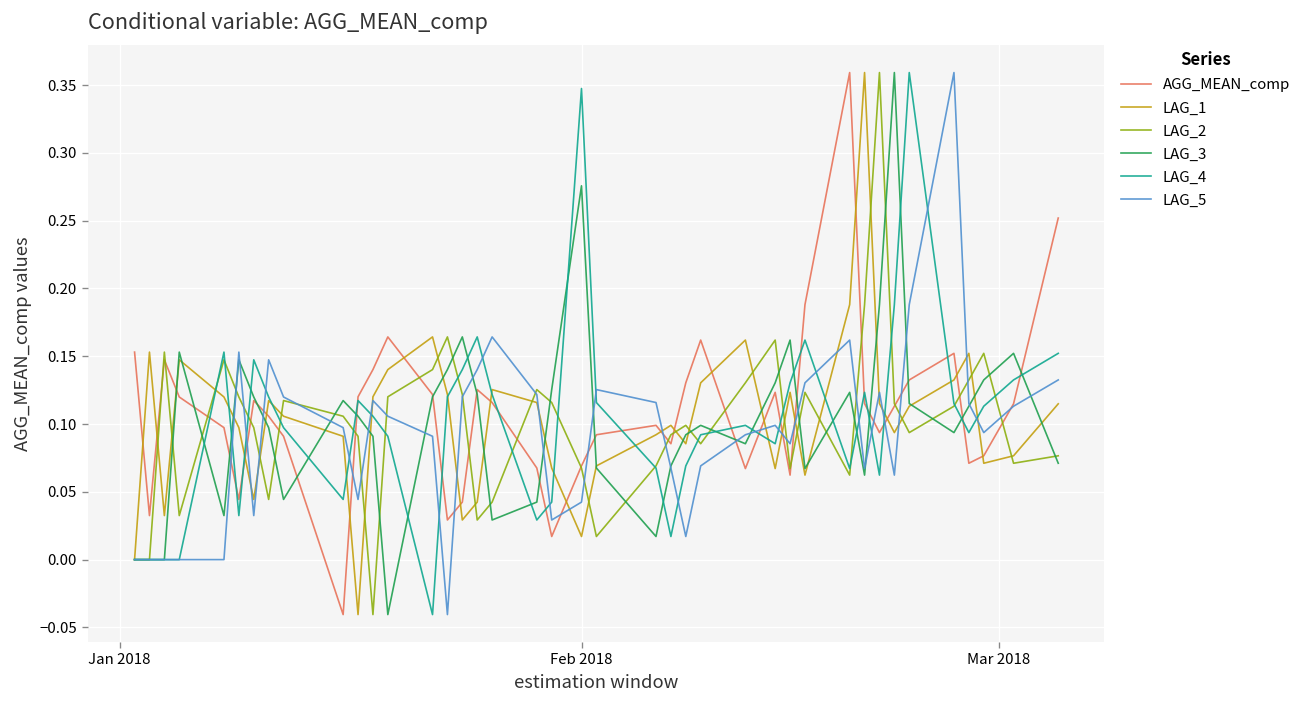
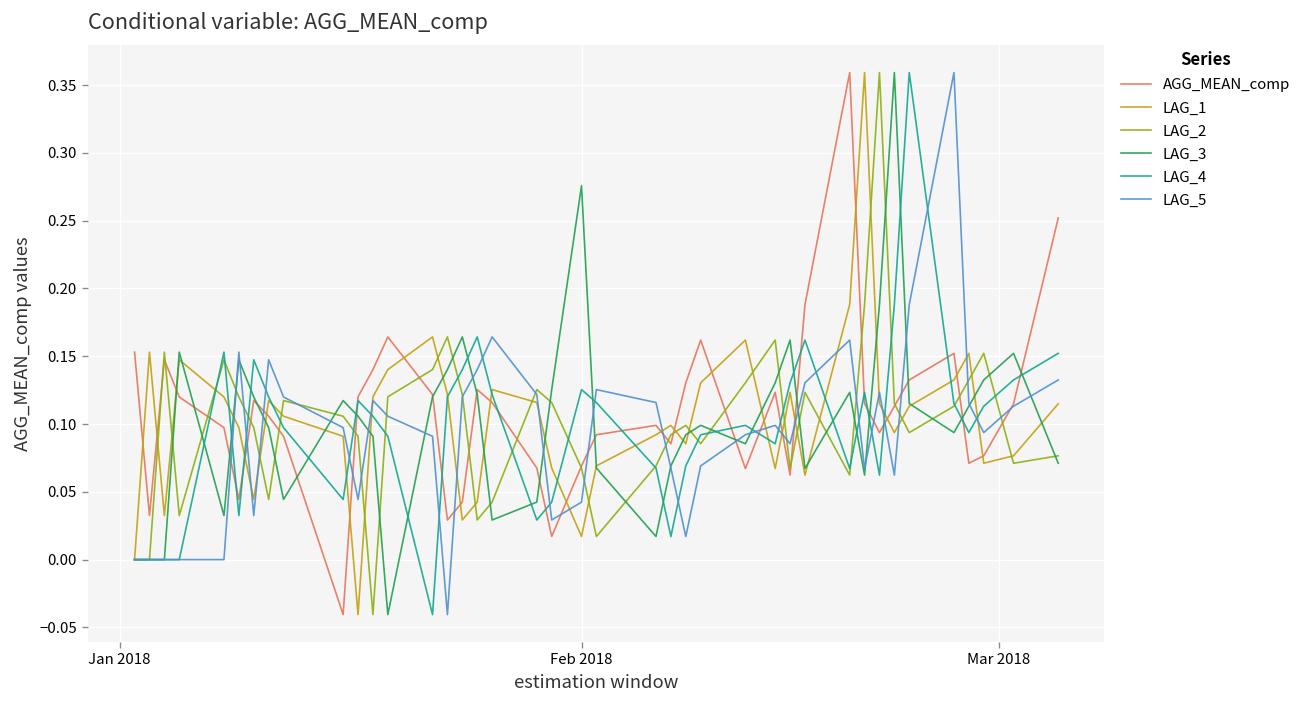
LAG_4, Feb 2018: 0.348 -> 0.125
